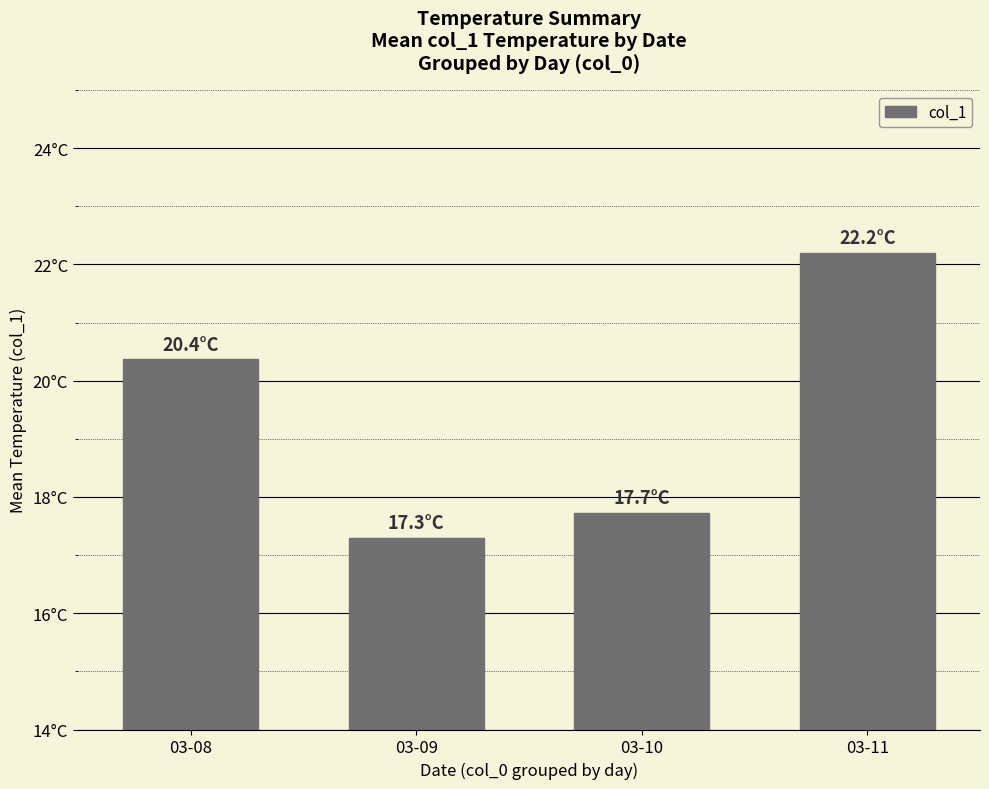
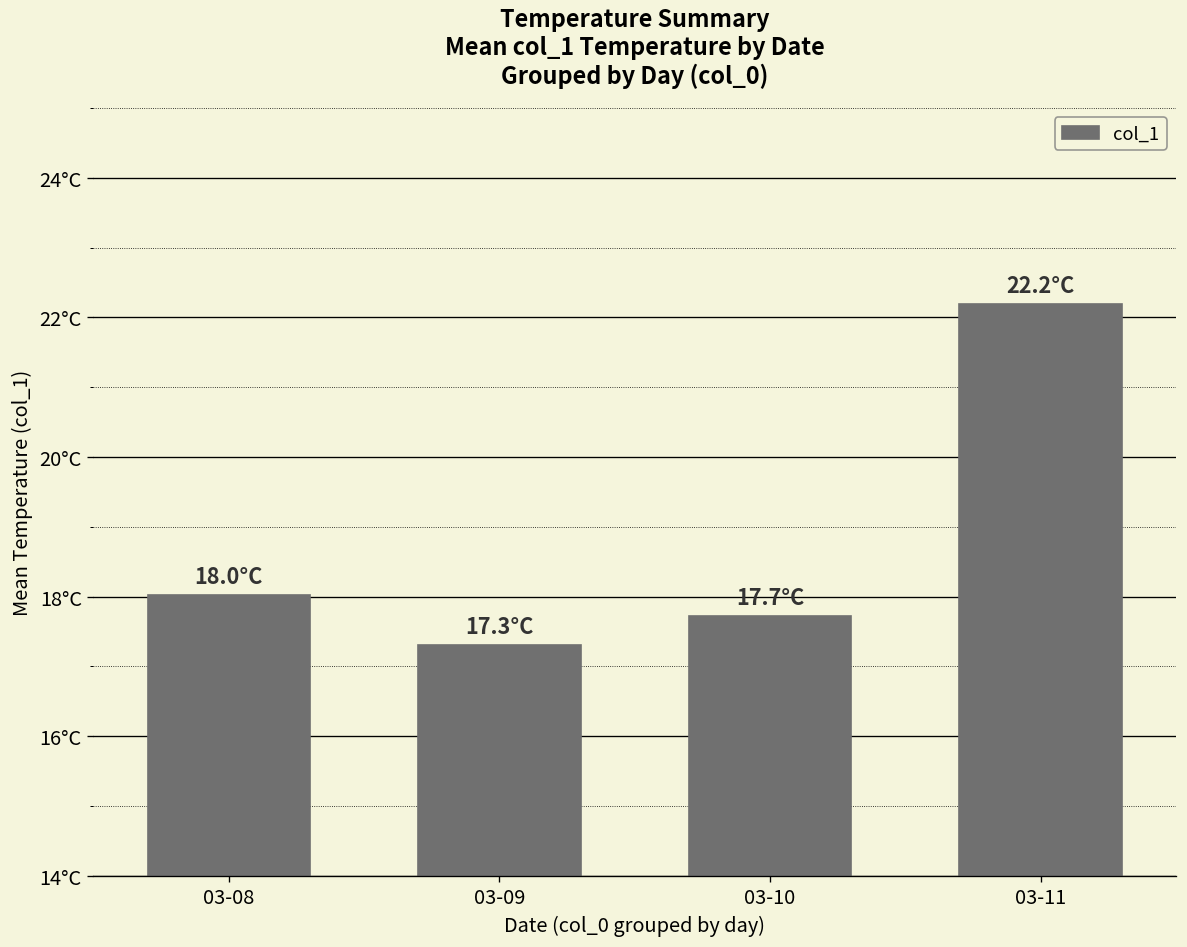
03-08: 20.4°C -> 18.0°C
